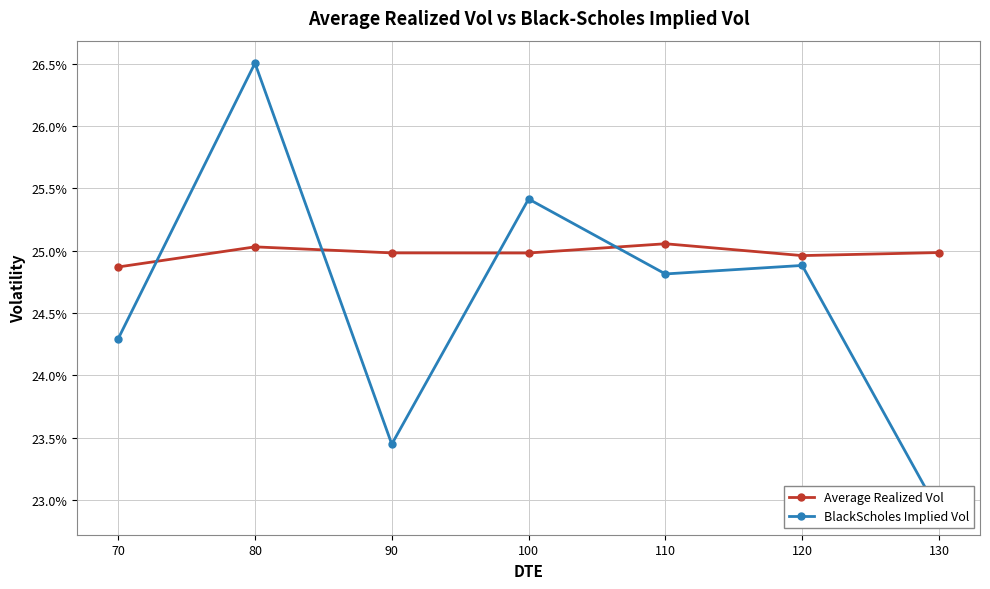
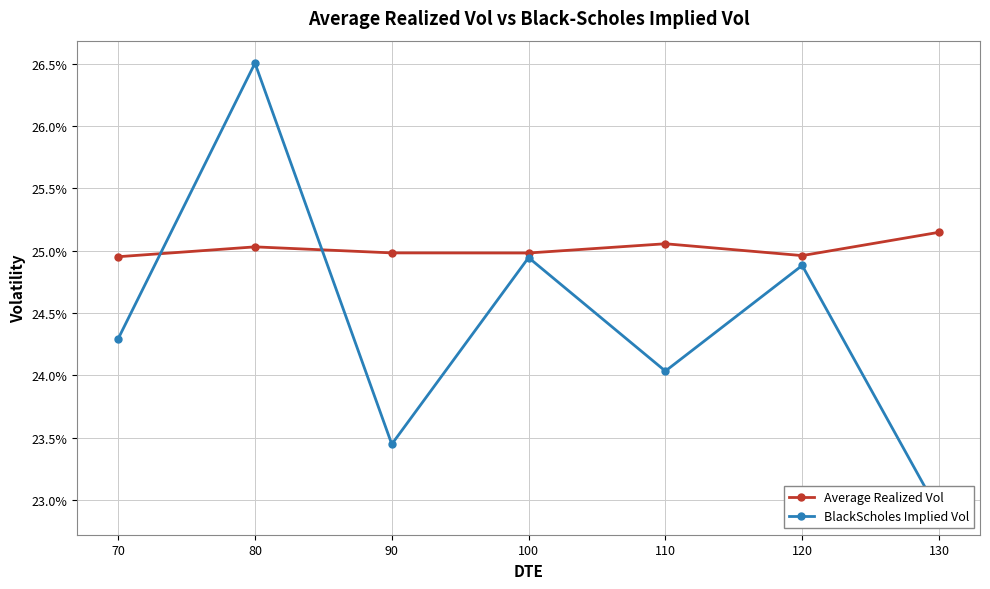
Average Realized Vol, 70: 24.87% -> 24.95%
BlackScholes Implied Vol, 100: 25.41% -> 24.95%
BlackScholes Implied Vol, 110: 24.81% -> 24.03%
Average Realized Vol, 130: 24.99% -> 25.15%
